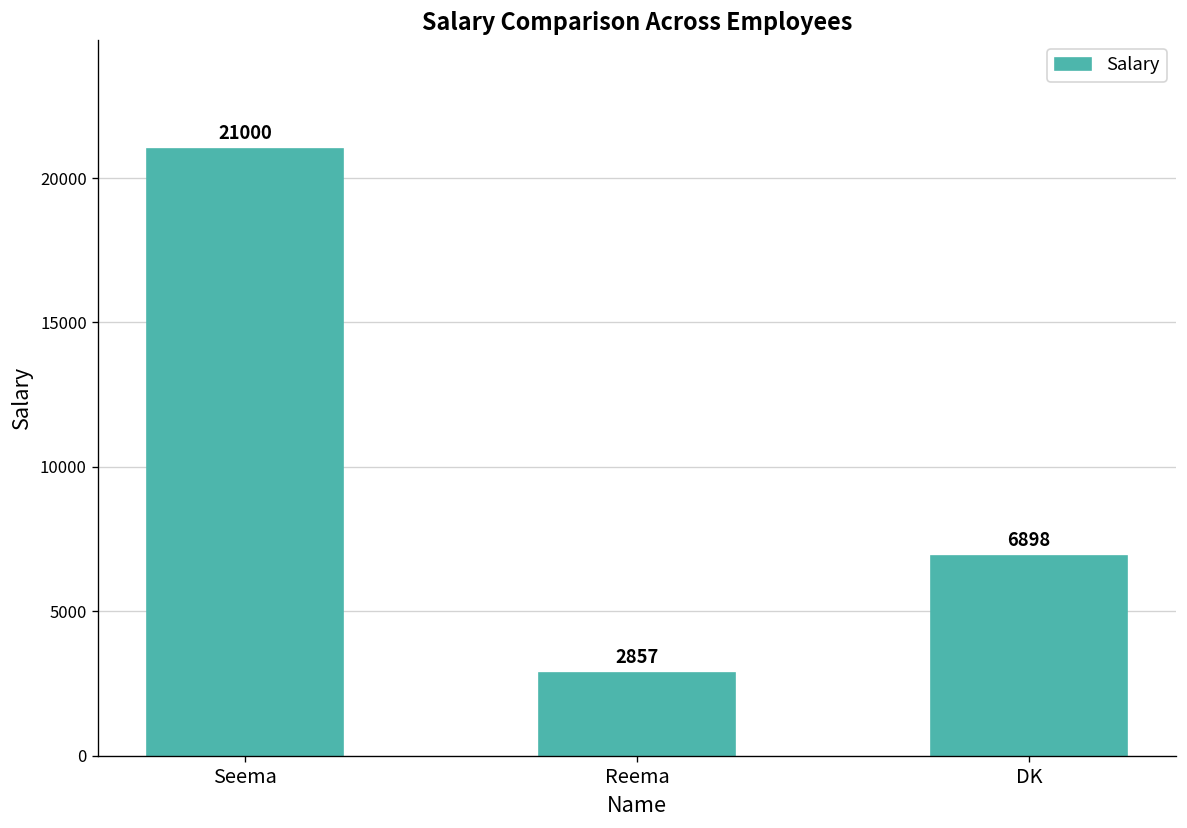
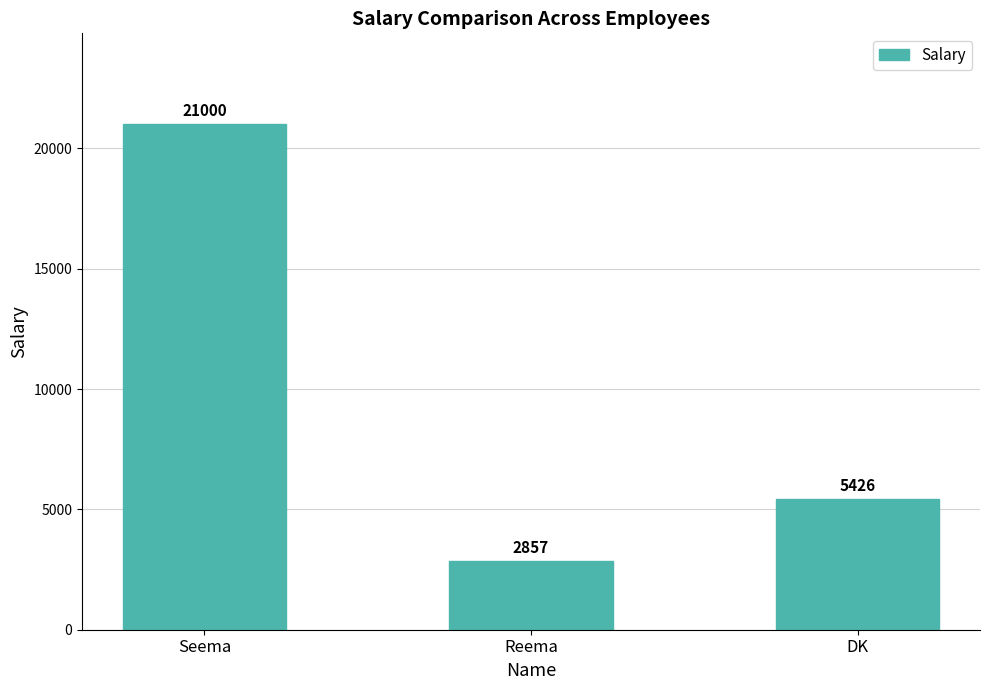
DK: 6898 -> 5426
